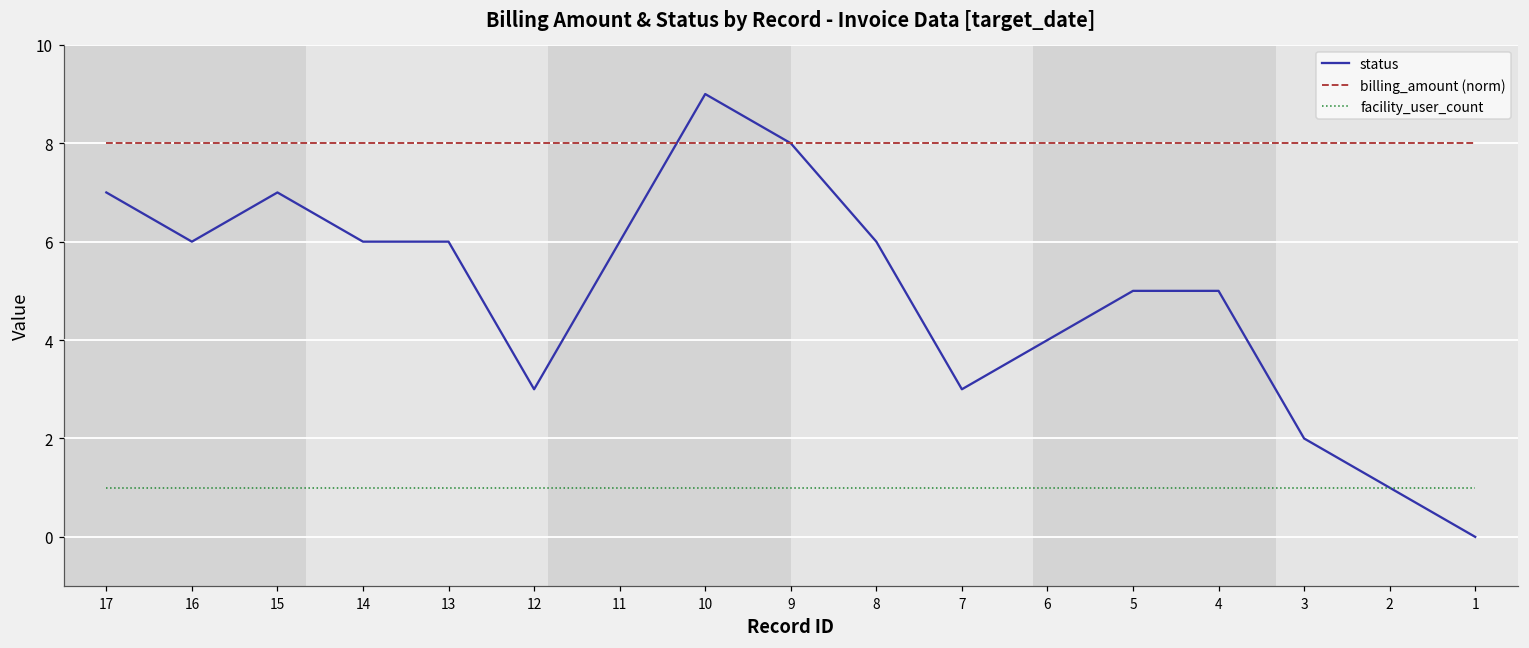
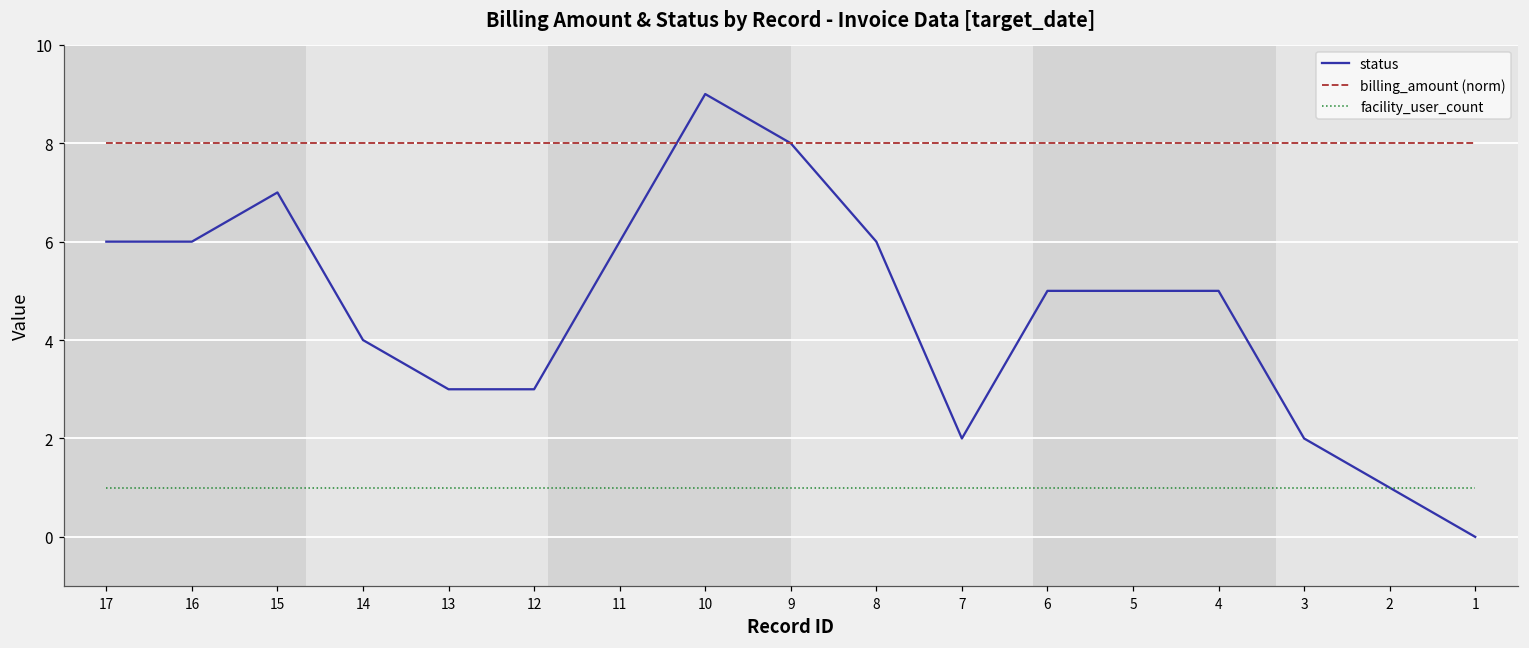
status, 17: 7 -> 6
status, 14: 6 -> 4
status, 13: 6 -> 3
status, 7: 3 -> 2
status, 6: 4 -> 5
